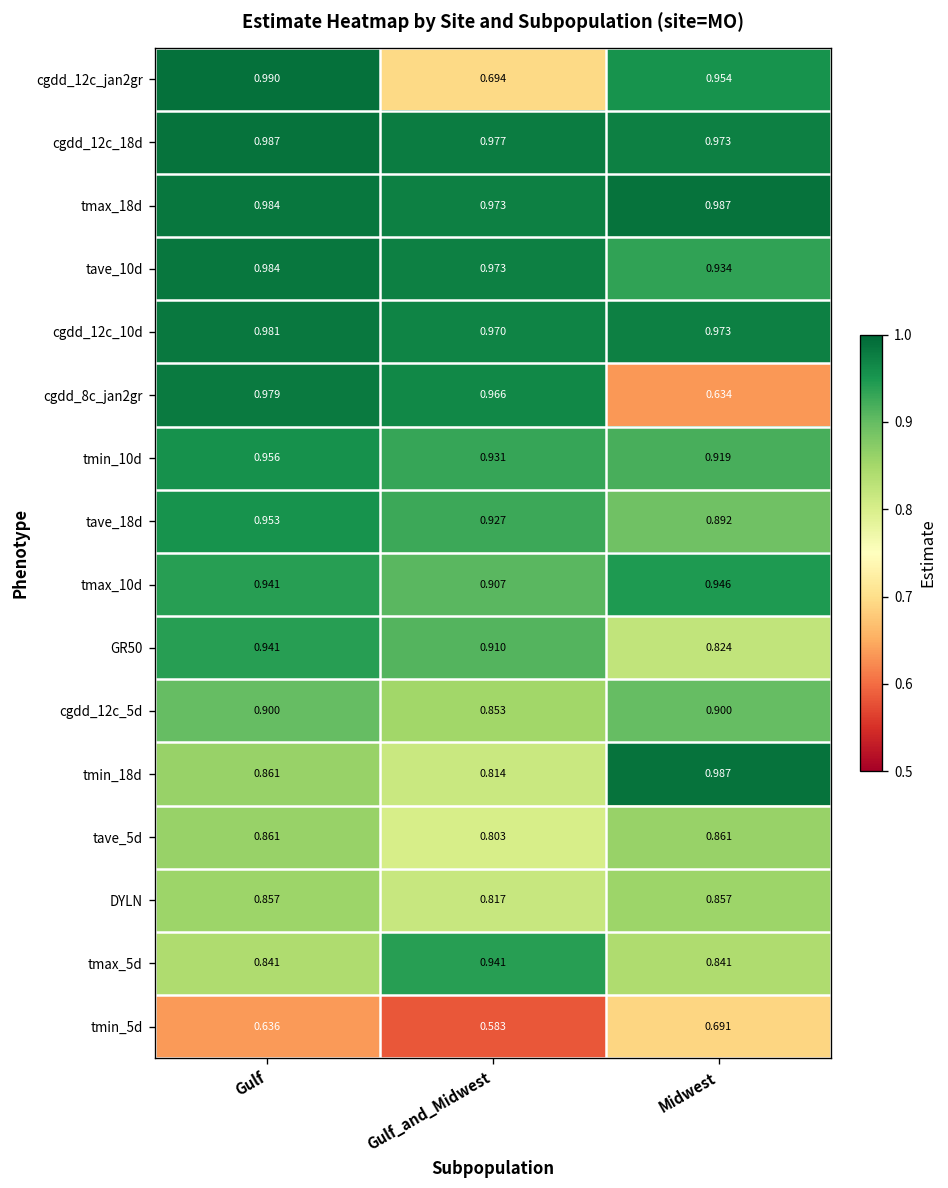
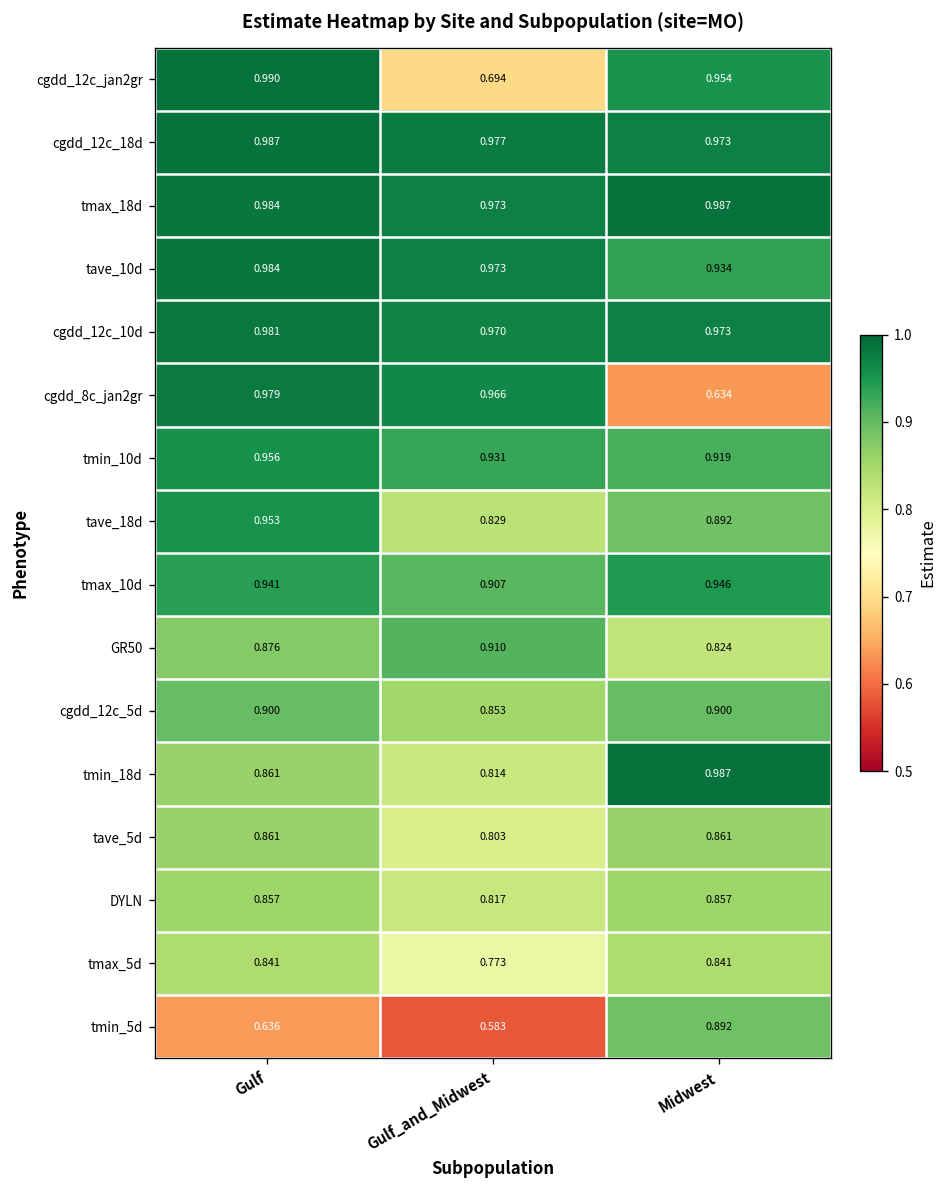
tave_18d, Gulf_and_Midwest: 0.927 -> 0.829
GR50, Gulf: 0.941 -> 0.876
tmax_5d, Gulf_and_Midwest: 0.941 -> 0.773
tmin_5d, Midwest: 0.691 -> 0.892
